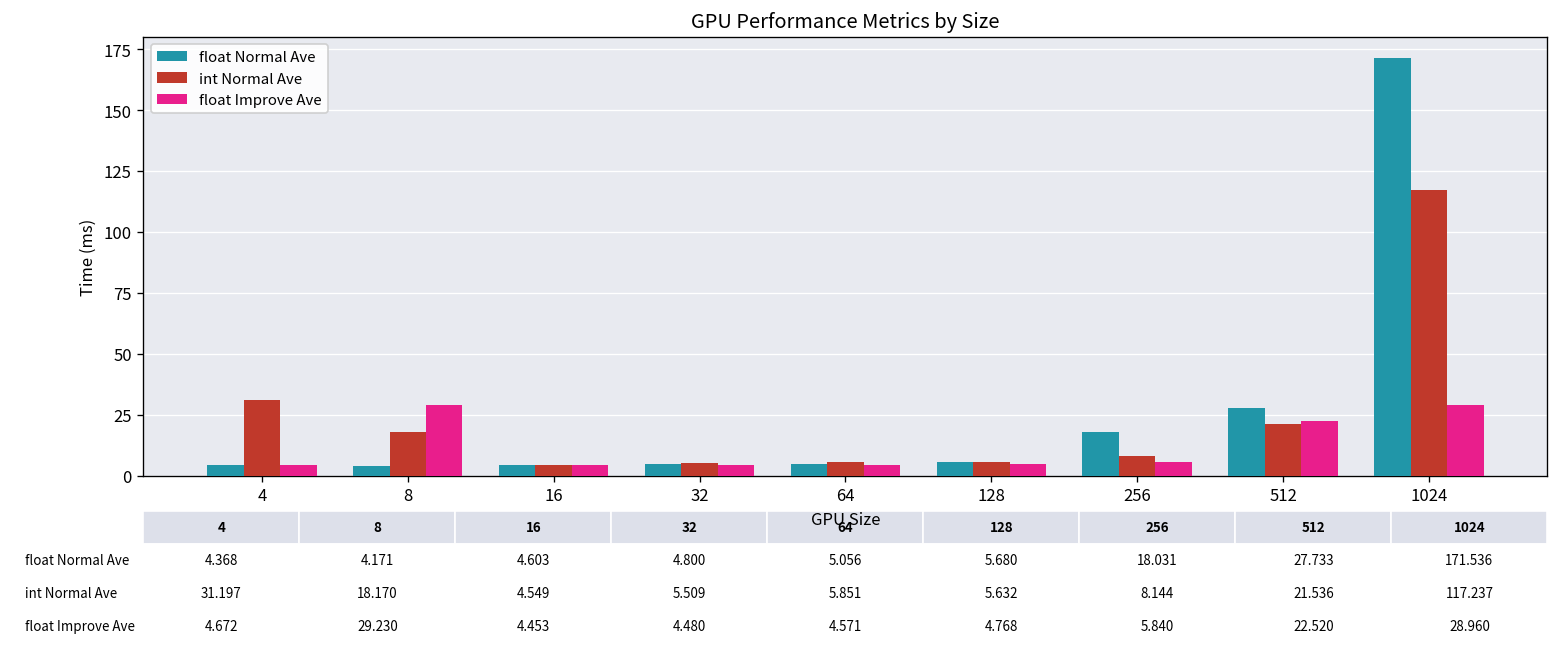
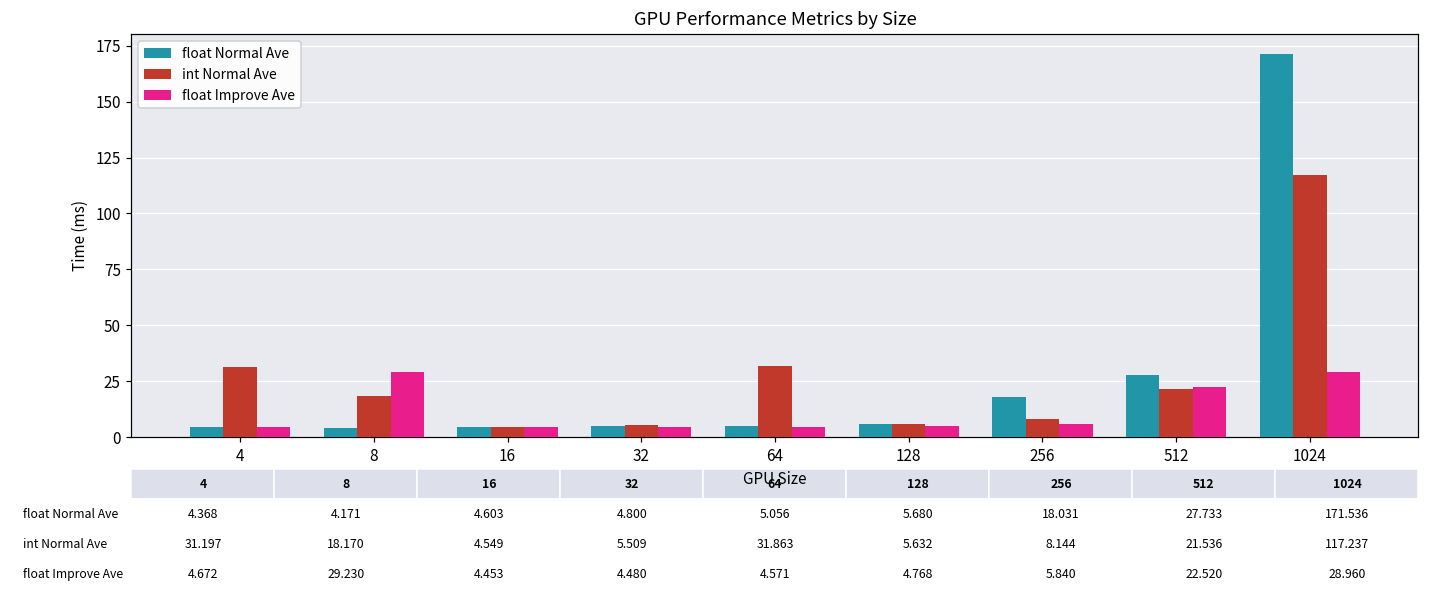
int Normal Ave, 64: 5.851 -> 31.863
